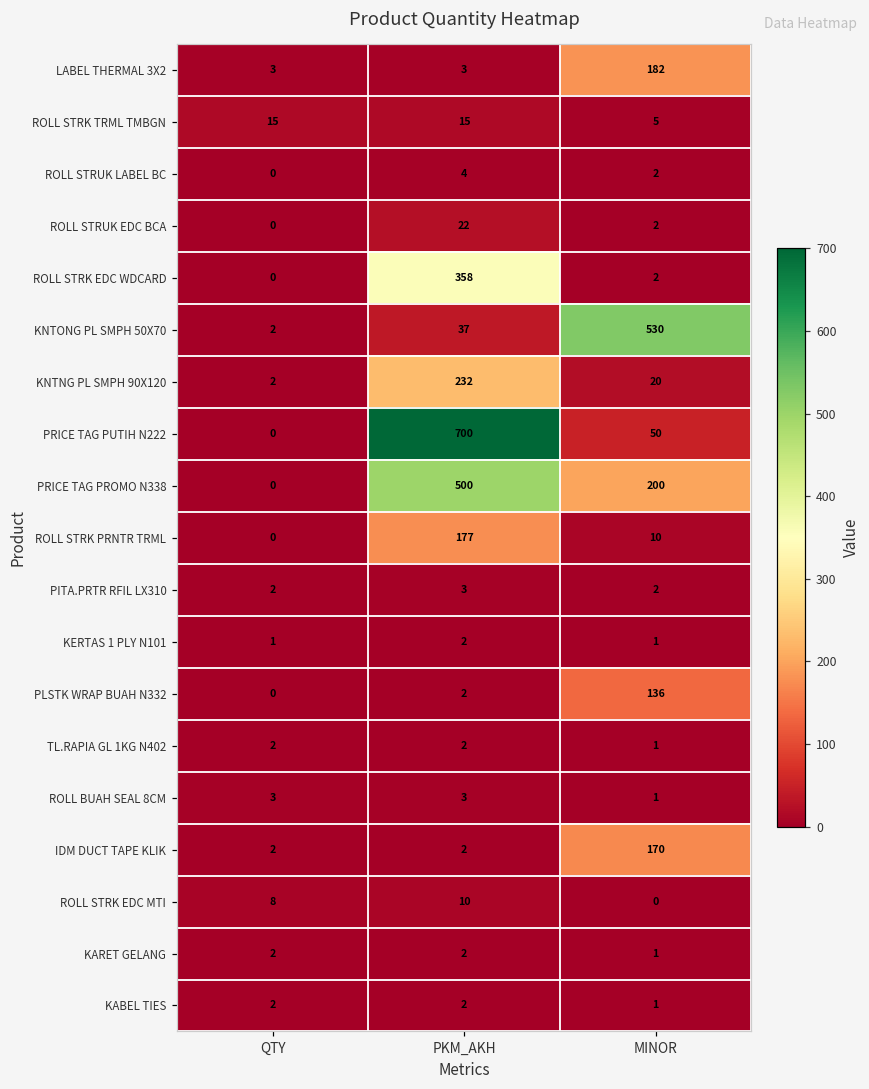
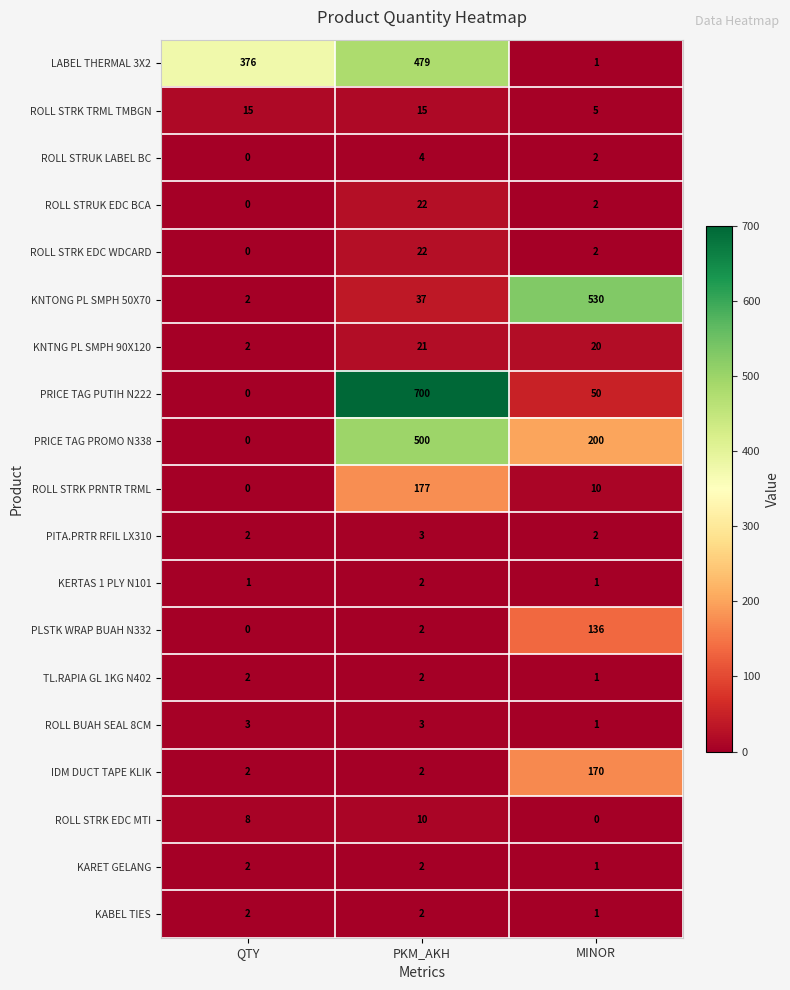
LABEL THERMAL 3X2, QTY: 3 -> 376
LABEL THERMAL 3X2, PKM_AKH: 3 -> 479
LABEL THERMAL 3X2, MINOR: 182 -> 1
ROLL STRK EDC WDCARD, PKM_AKH: 358 -> 22
KNTNG PL SMPH 90X120, PKM_AKH: 232 -> 21
